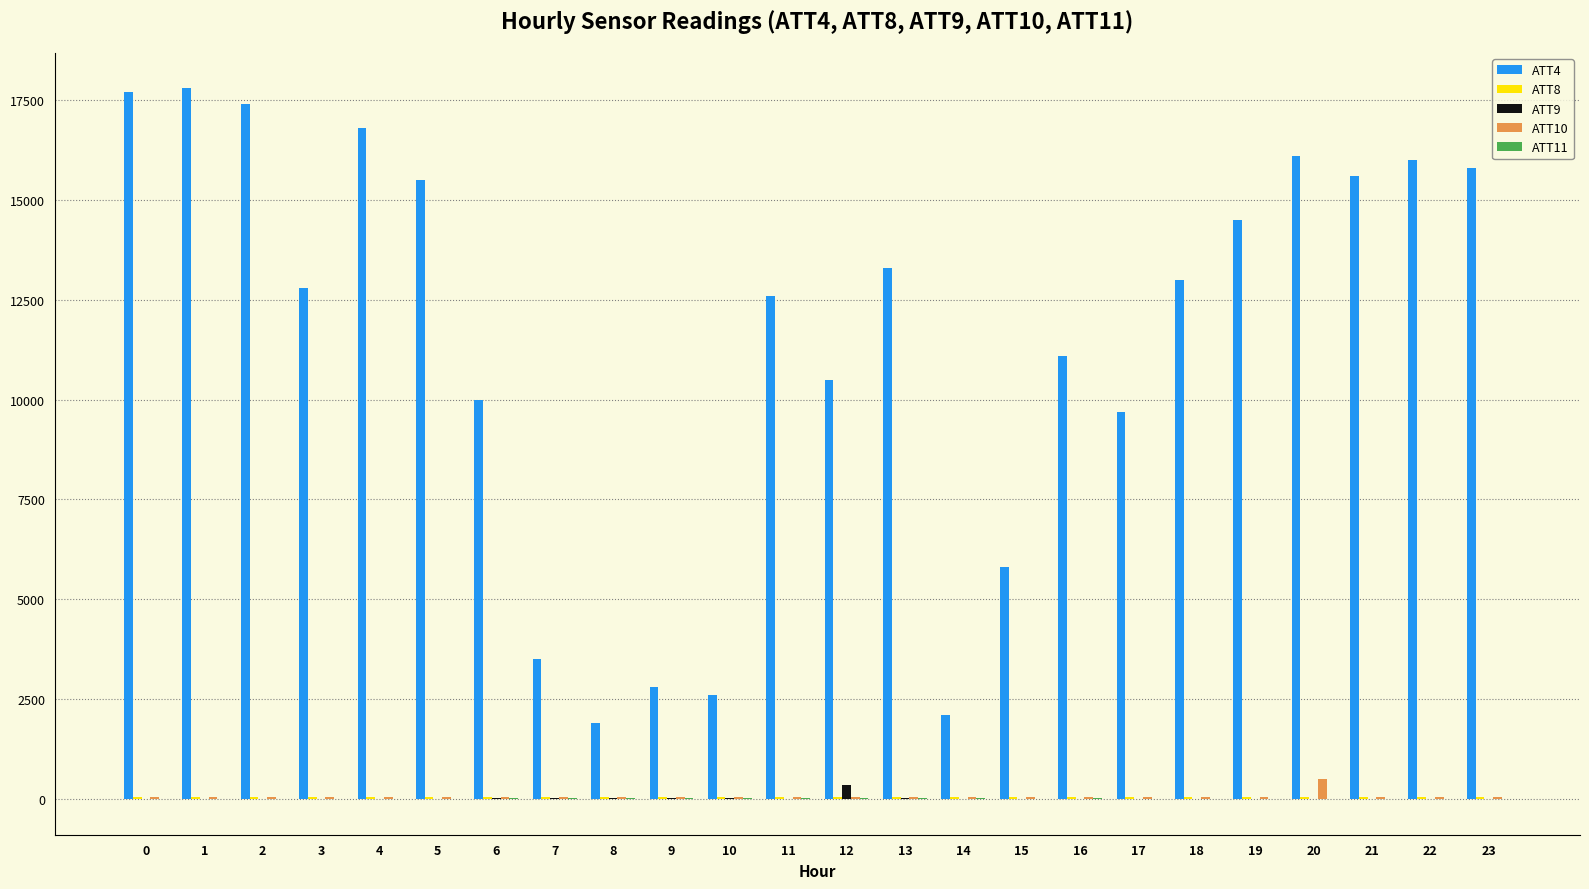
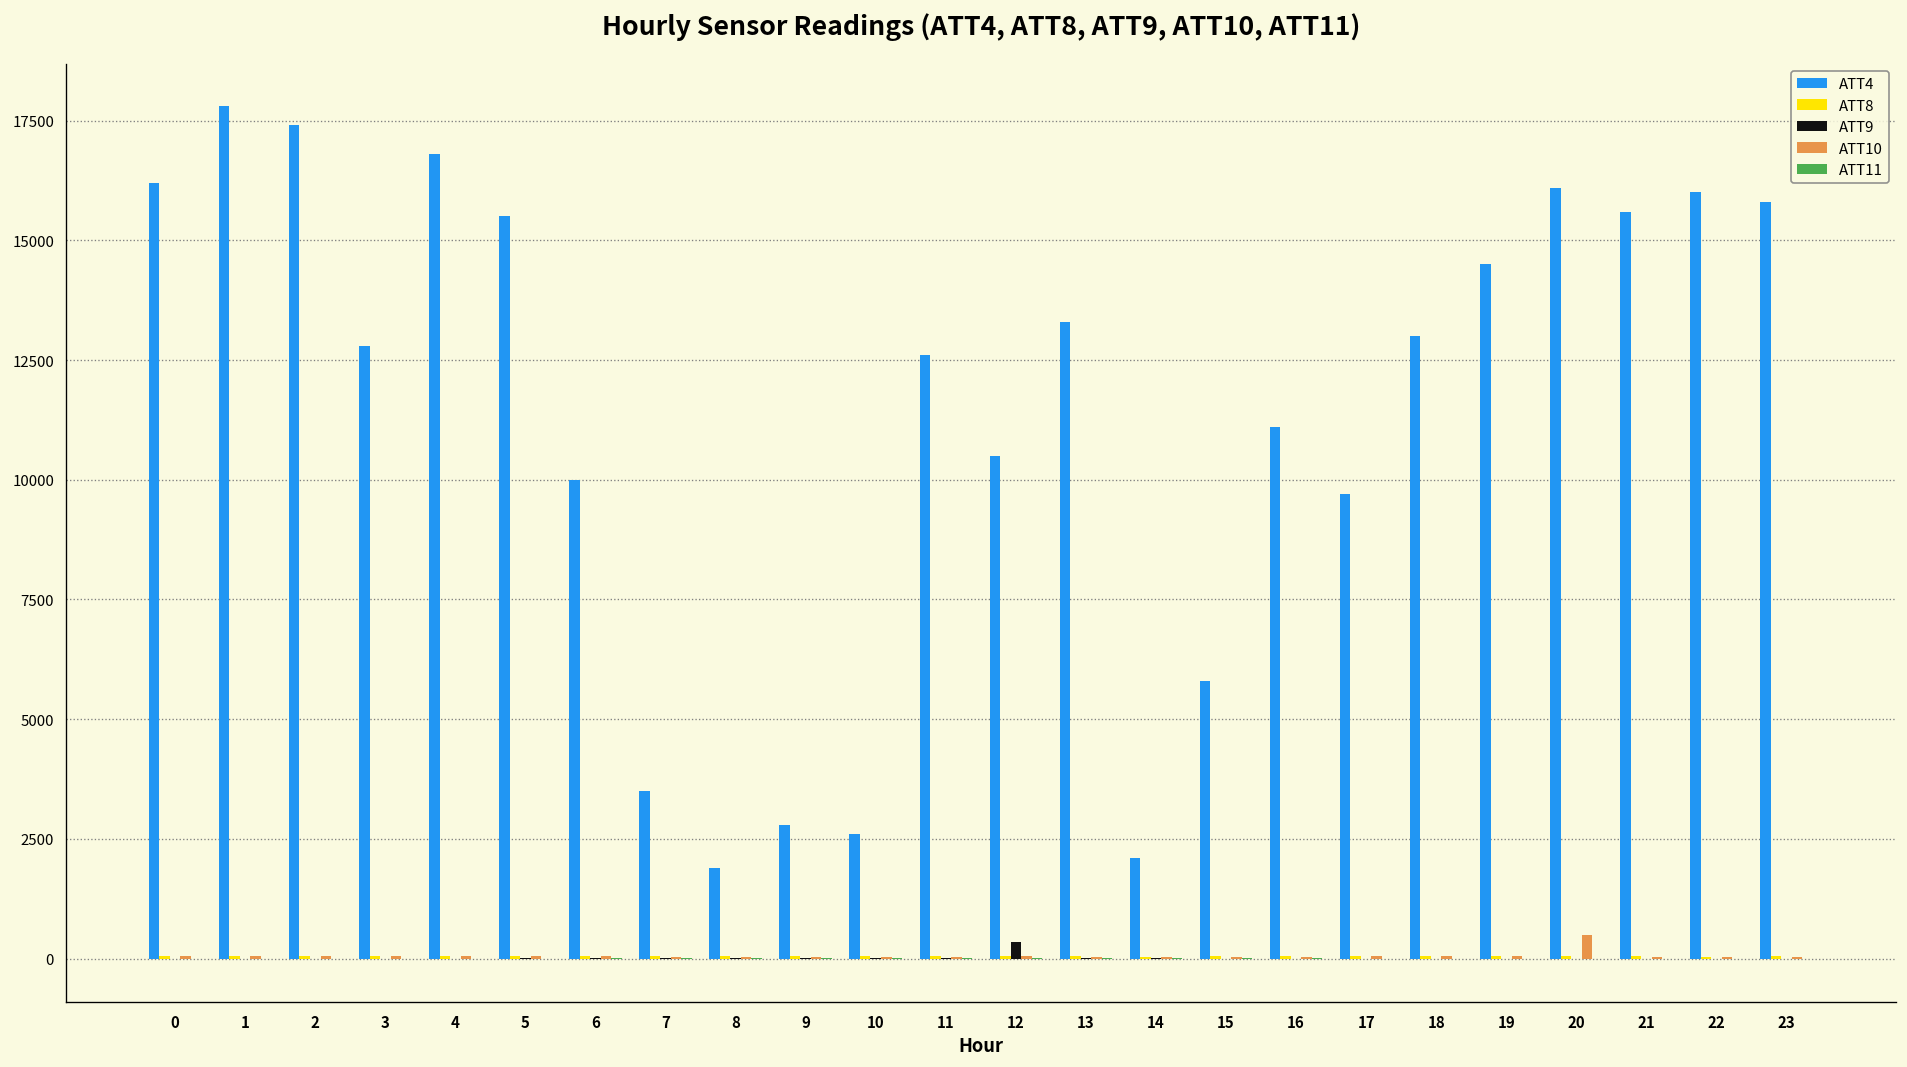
ATT4, 0: 17700 -> 16200
